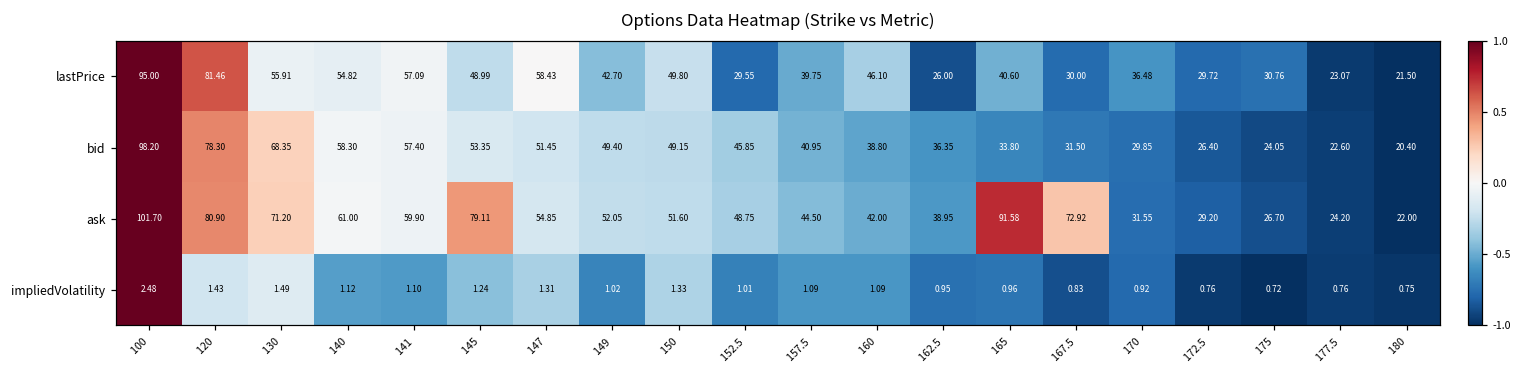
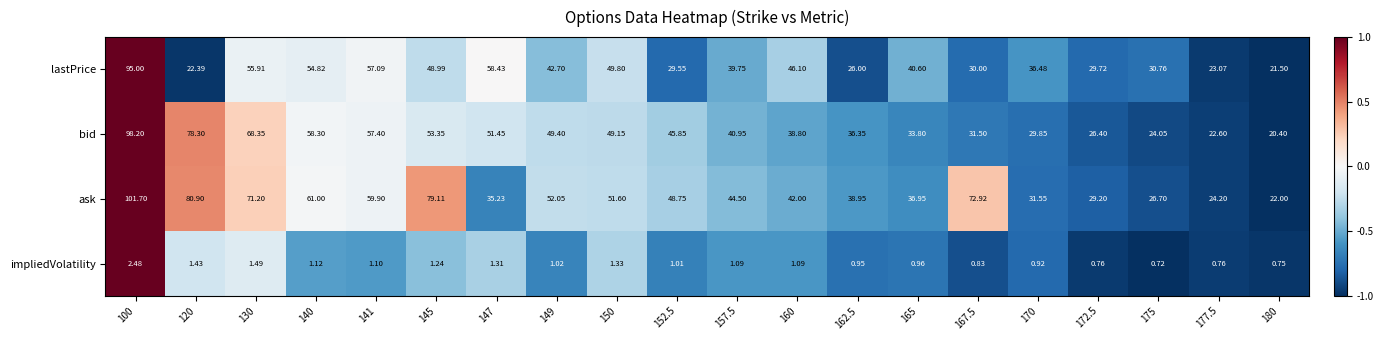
lastPrice, 120: 81.46 -> 22.39
ask, 147: 54.85 -> 35.23
ask, 165: 91.58 -> 36.95
